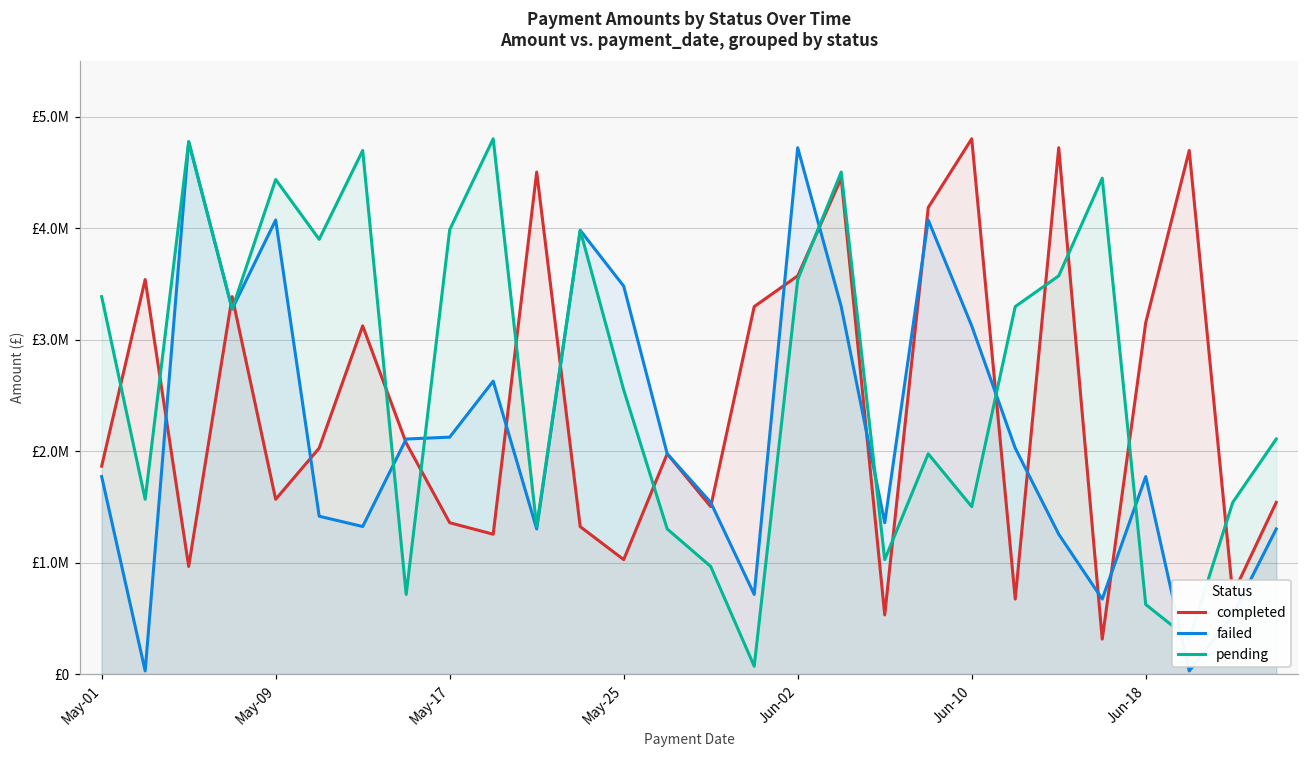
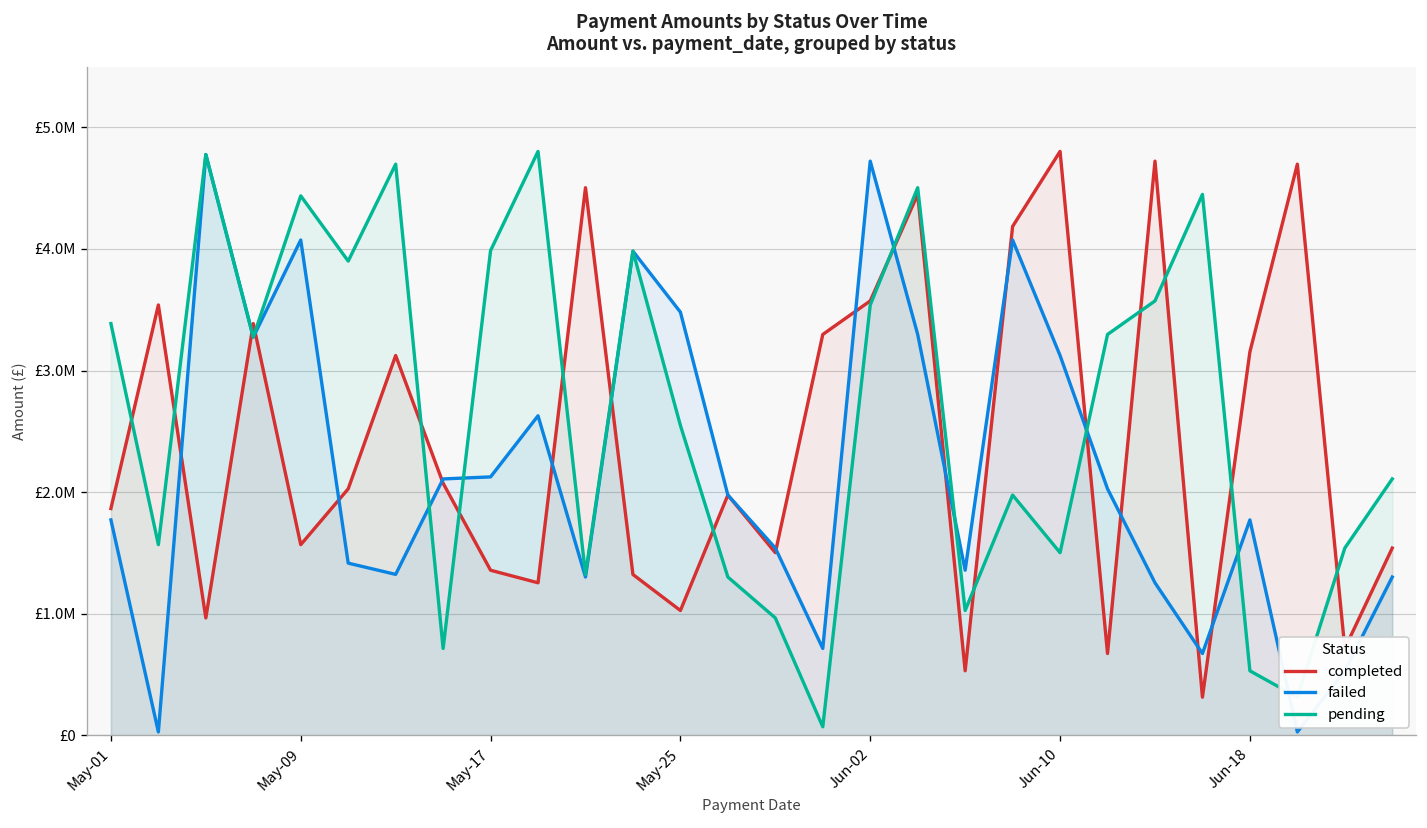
pending, Jun-18: £620000 -> £530000
